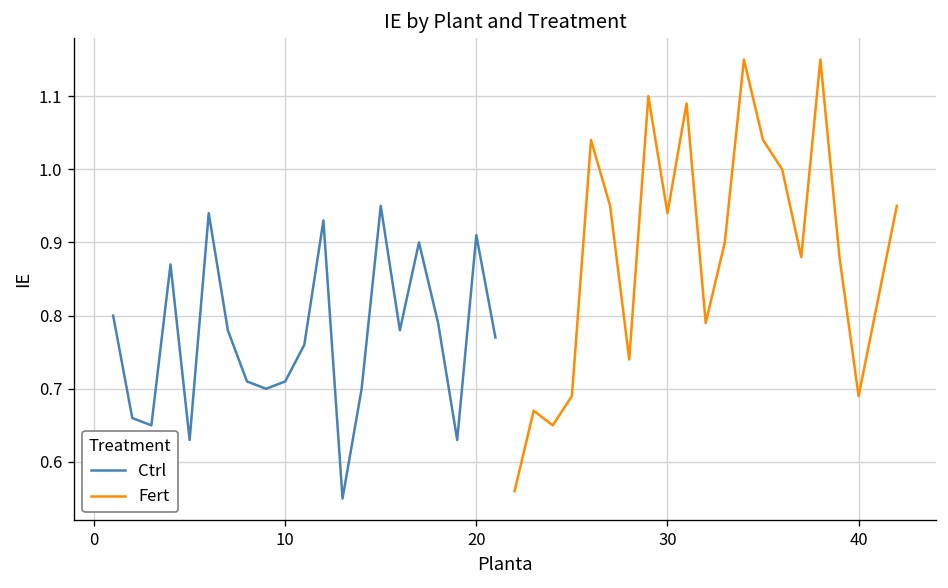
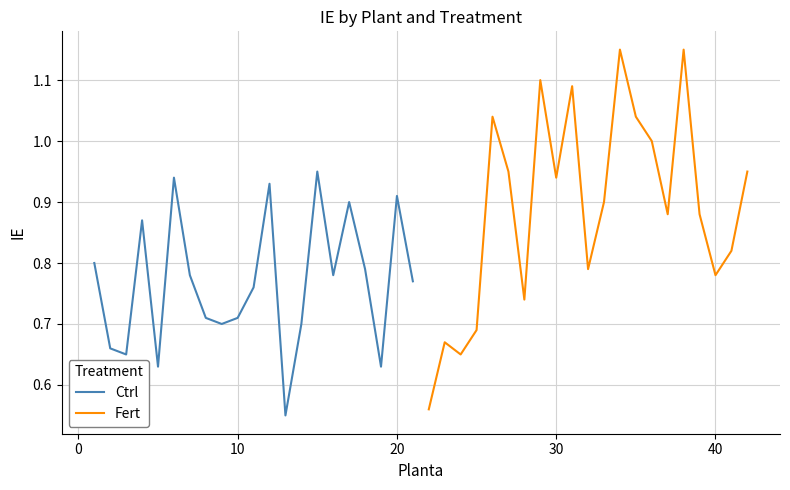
Fert, 40: 0.69 -> 0.78
